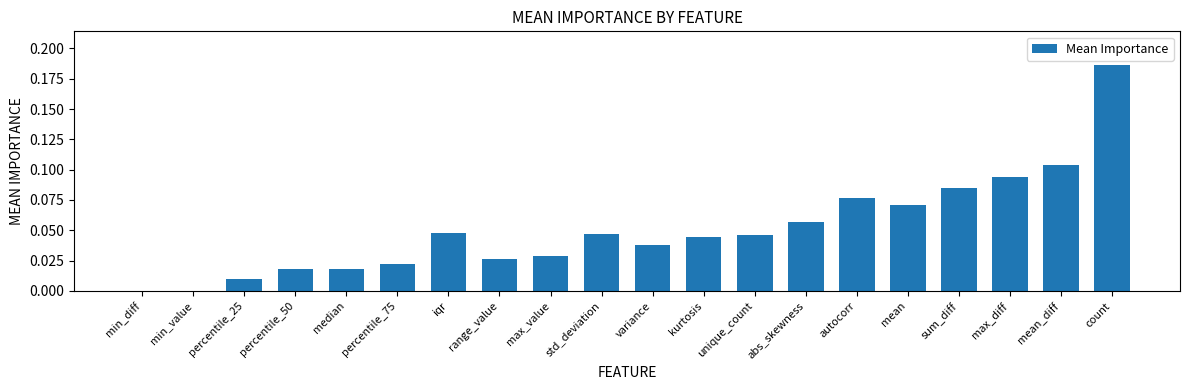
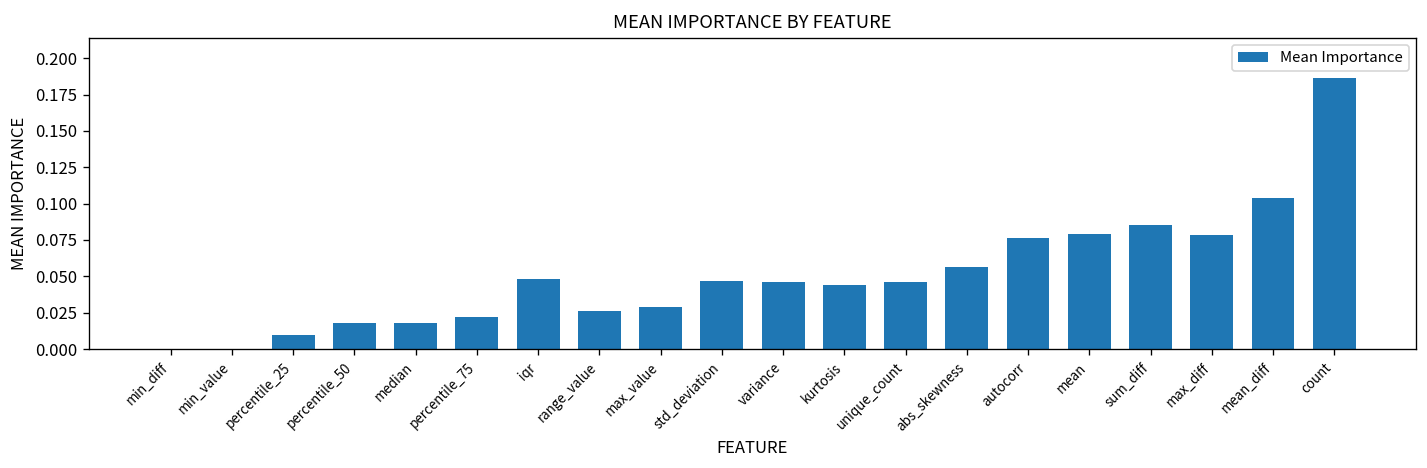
variance: 0.038 -> 0.046
mean: 0.071 -> 0.079
max_diff: 0.094 -> 0.078
